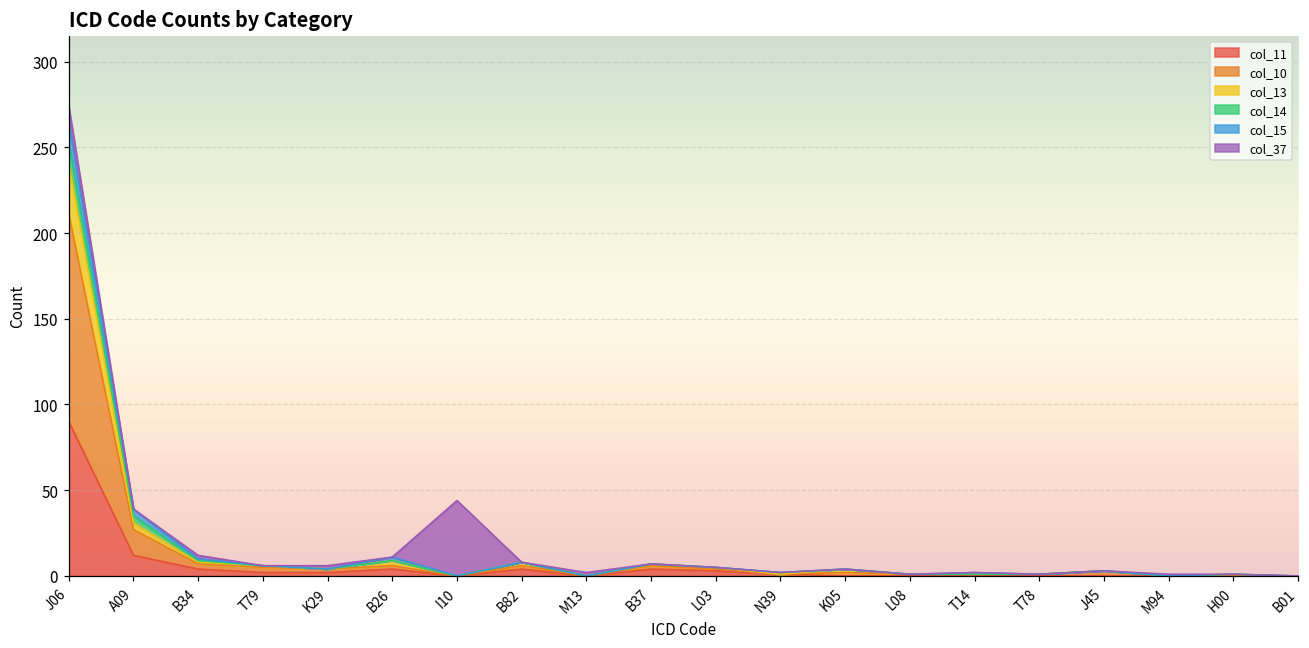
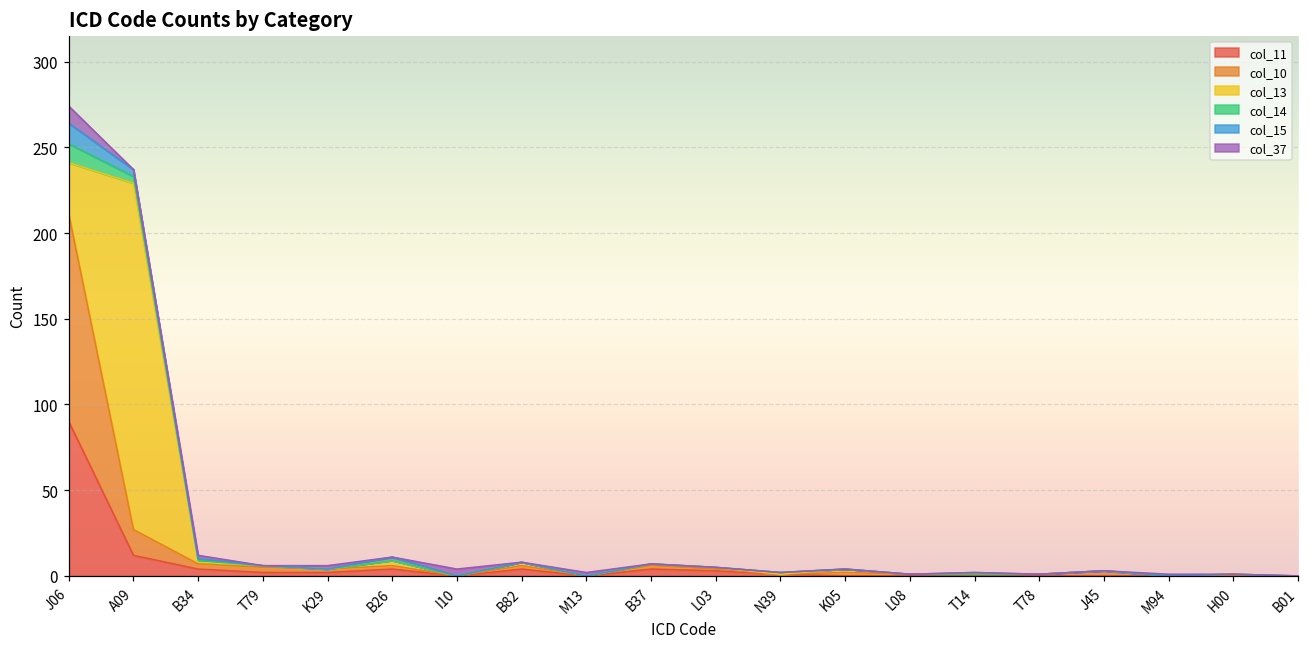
col_13, A09: 4 -> 202
col_37, I10: 44 -> 4
